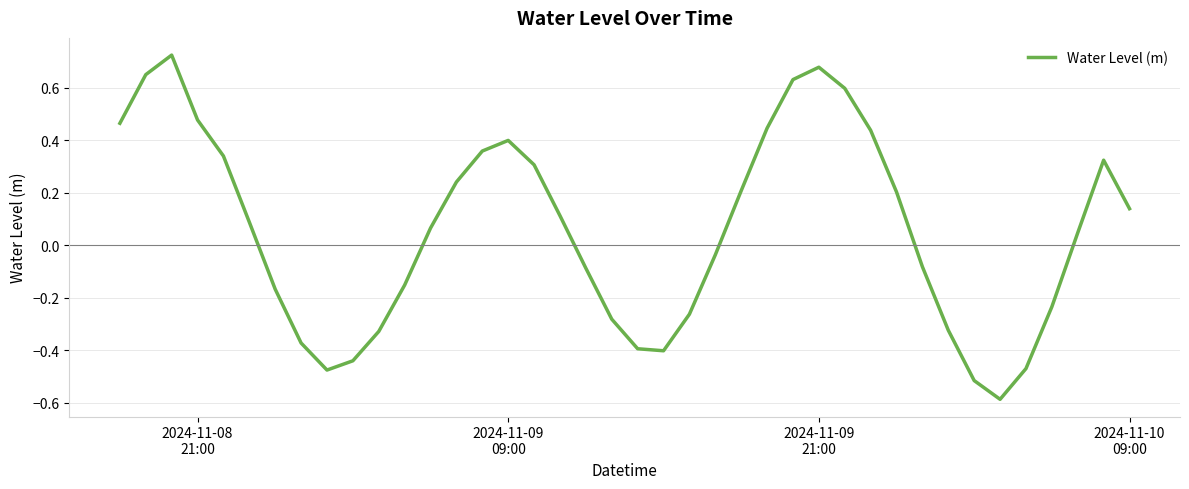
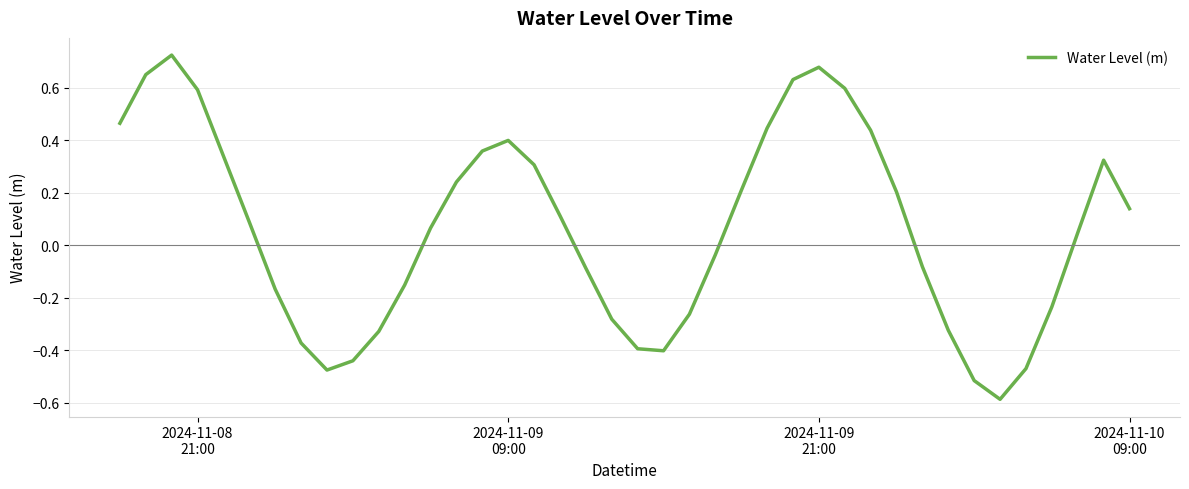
2024-11-08 21:00: 0.48 -> 0.59
